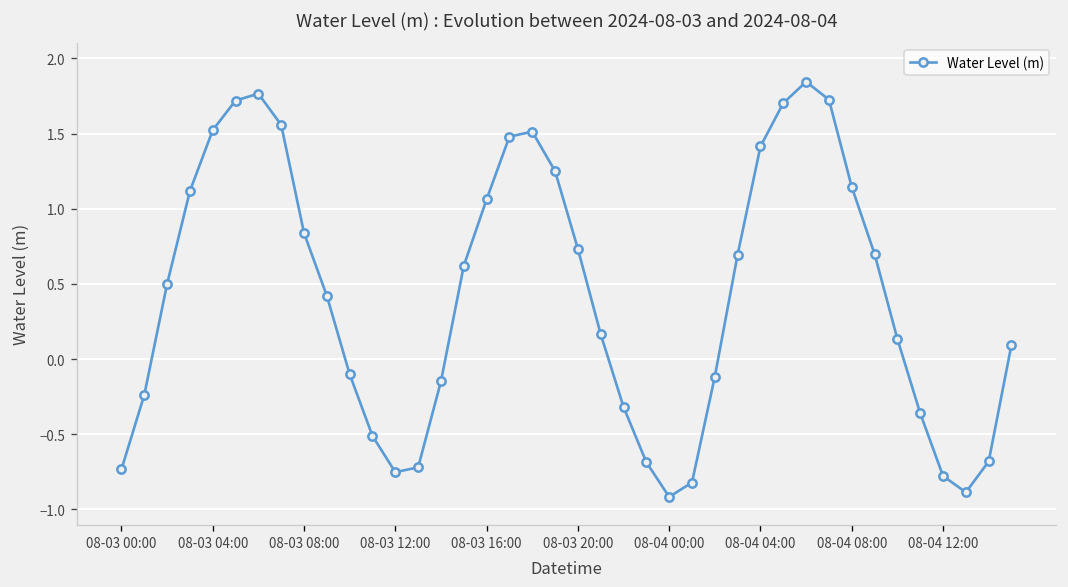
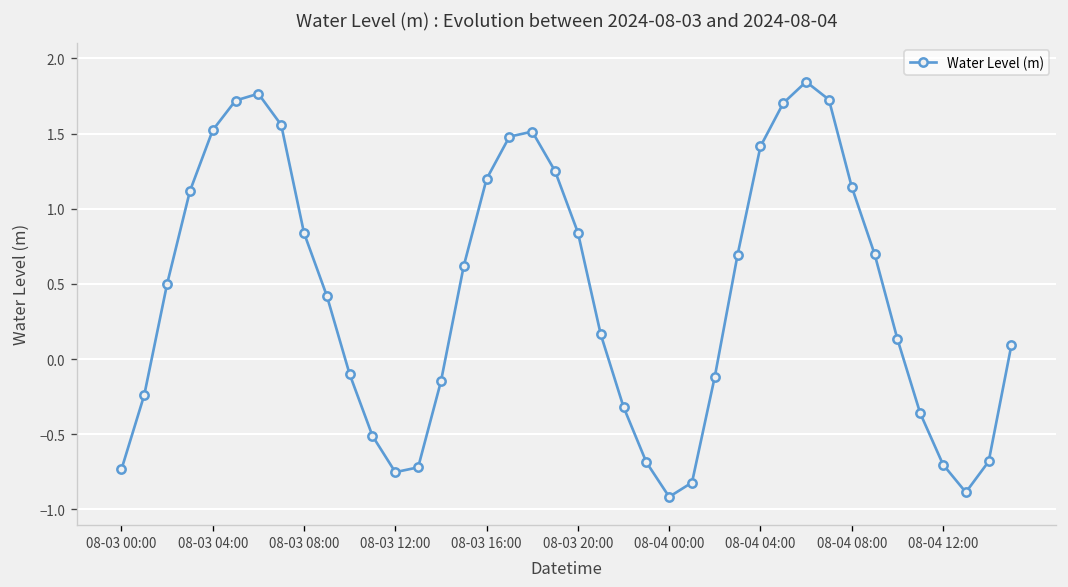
08-03 16:00: 1.06 -> 1.20
08-03 20:00: 0.73 -> 0.84
08-04 12:00: -0.78 -> -0.70
